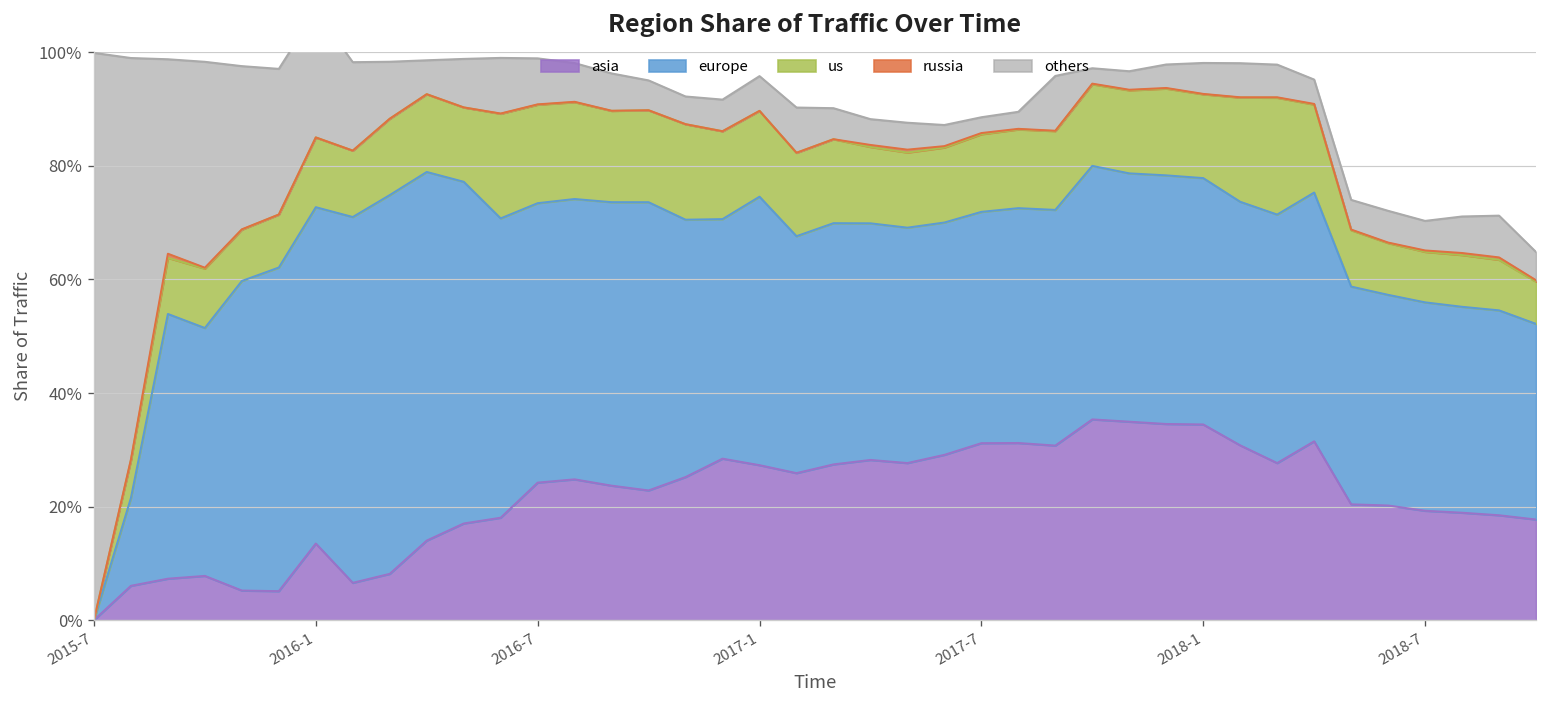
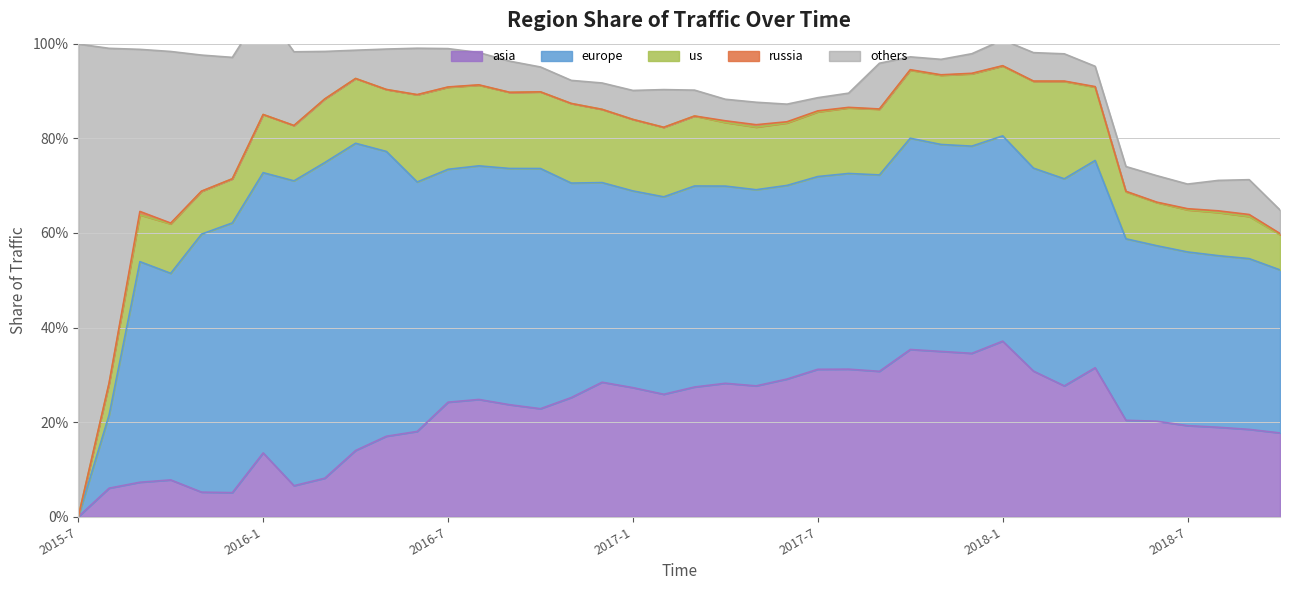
europe, 2017-1: 47% -> 42%
asia, 2018-1: 34% -> 37%
